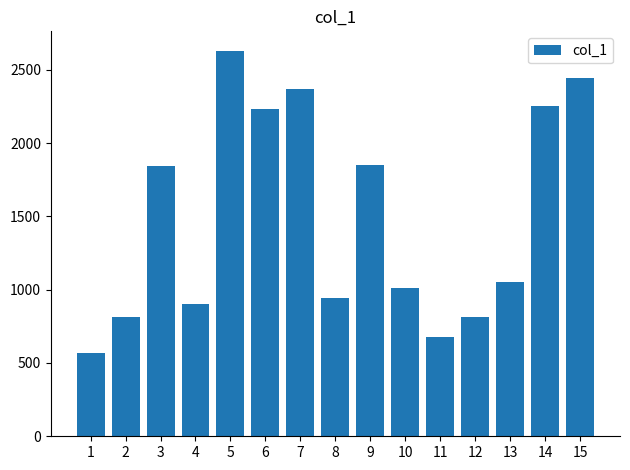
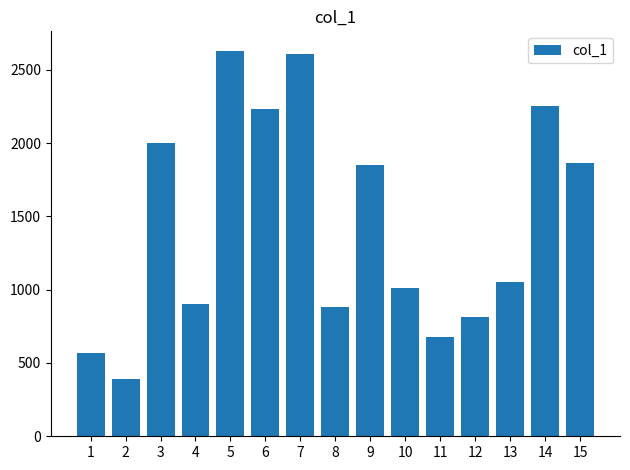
2: 820 -> 390
3: 1840 -> 2000
7: 2370 -> 2610
8: 950 -> 880
15: 2440 -> 1860
